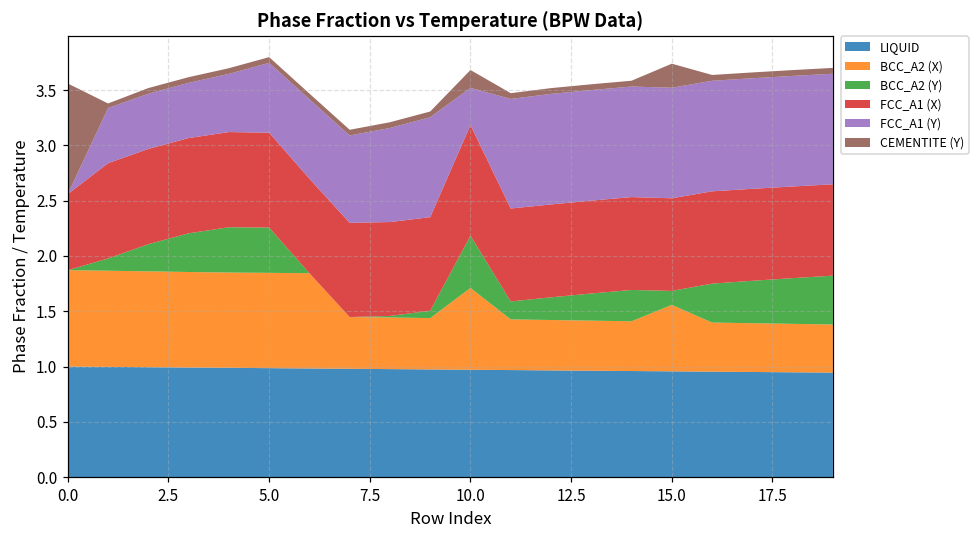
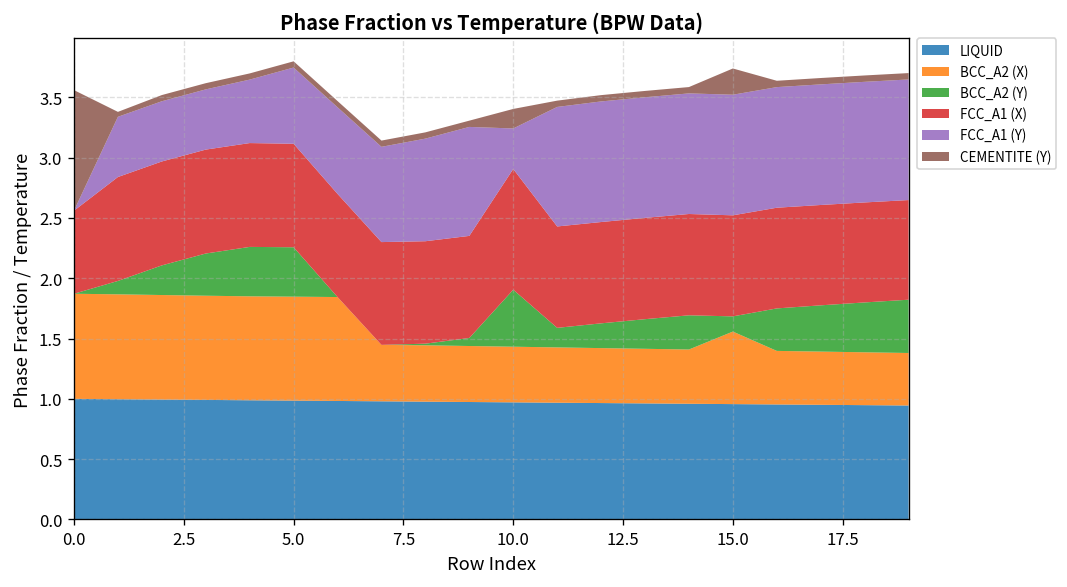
BCC_A2 (X), 10.0: 0.74 -> 0.46
